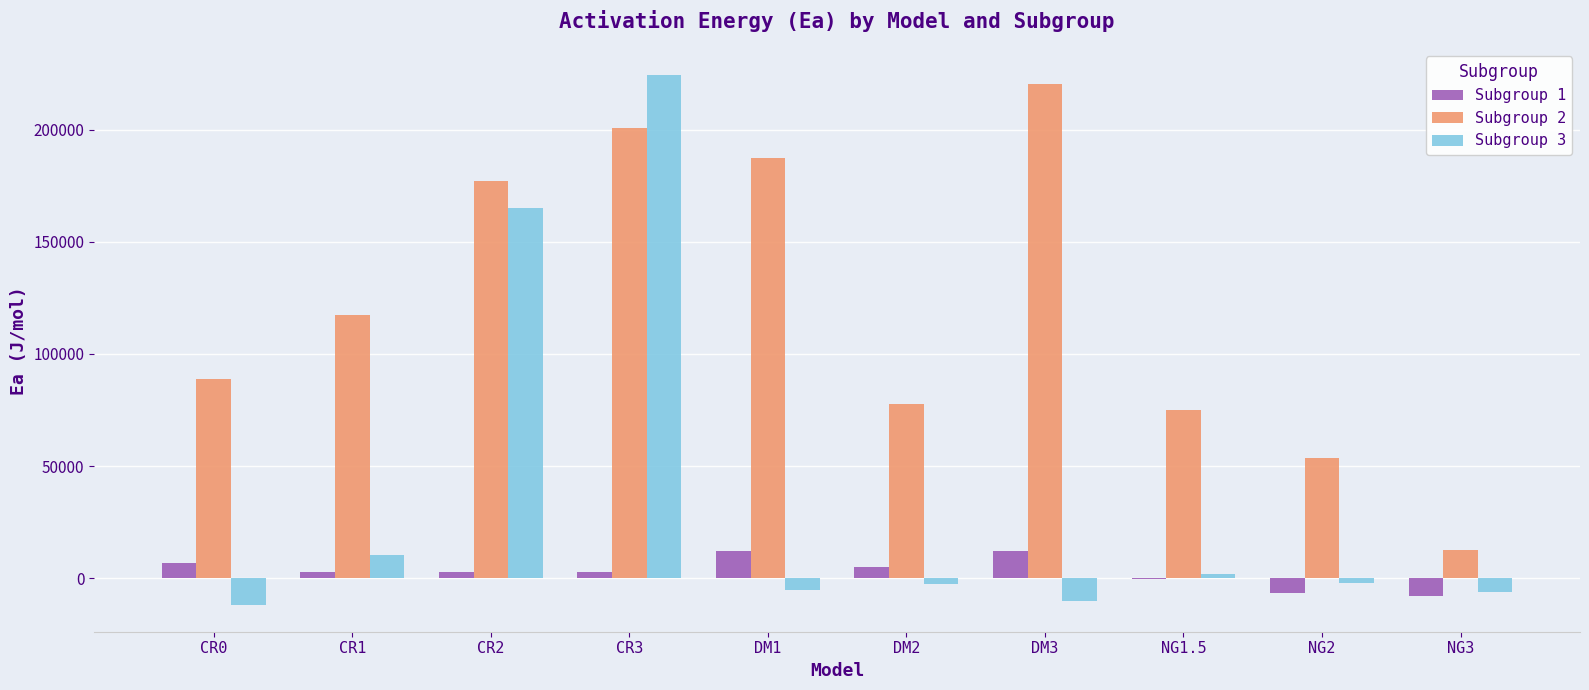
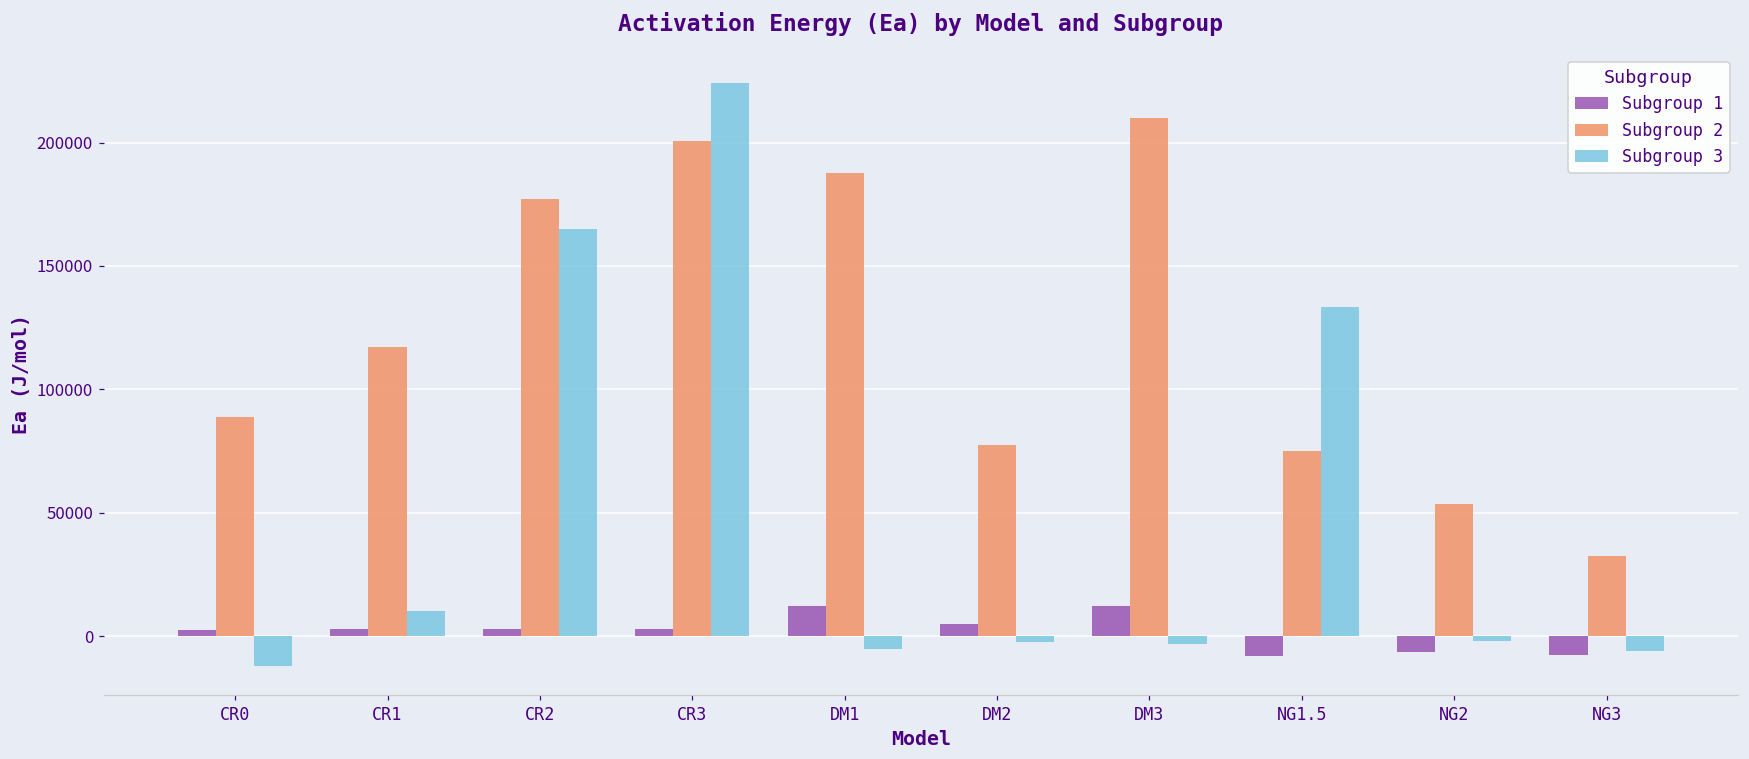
Subgroup 1, CR0: 7000 -> 3000
Subgroup 2, DM3: 220000 -> 210000
Subgroup 3, DM3: -10000 -> -3000
Subgroup 1, NG1.5: 0 -> -8000
Subgroup 3, NG1.5: 2000 -> 133000
Subgroup 2, NG3: 12000 -> 33000
